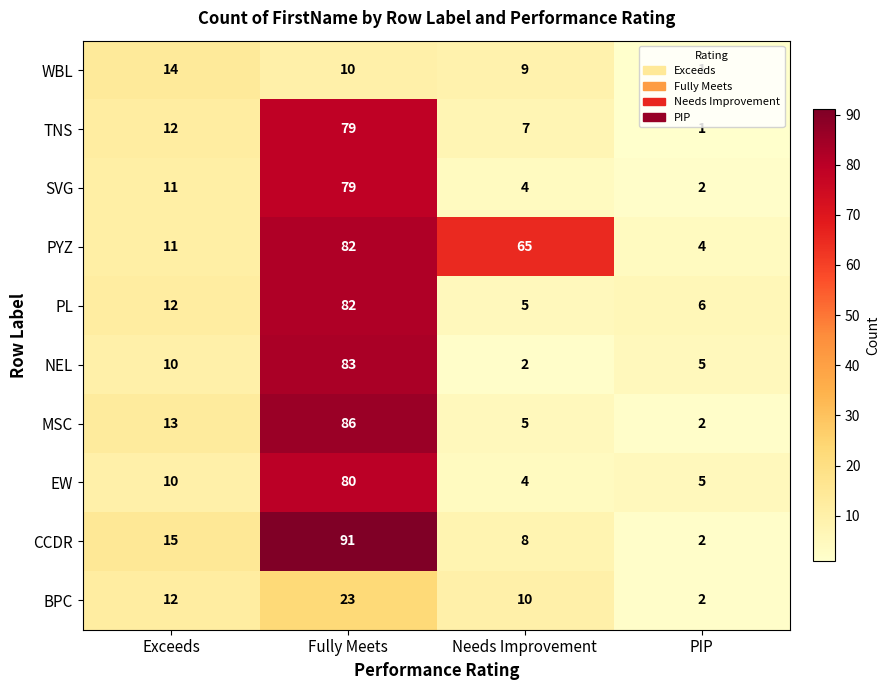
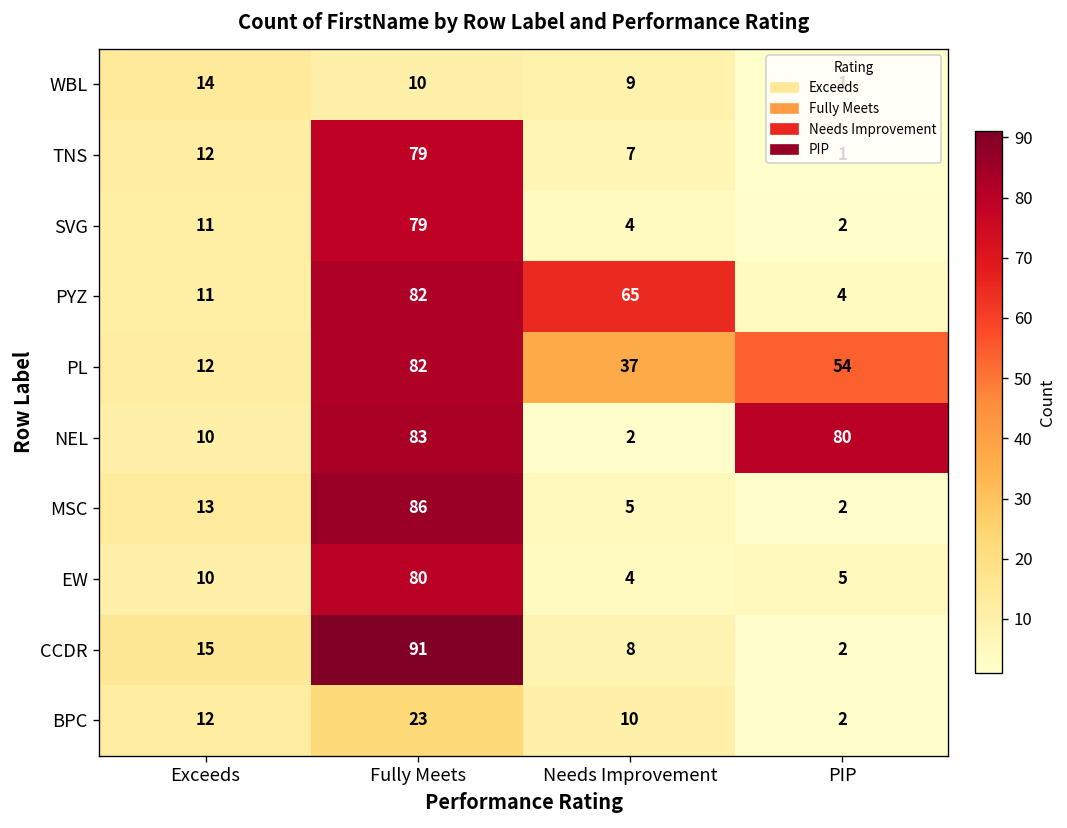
PL, Needs Improvement: 5 -> 37
PL, PIP: 6 -> 54
NEL, PIP: 5 -> 80
